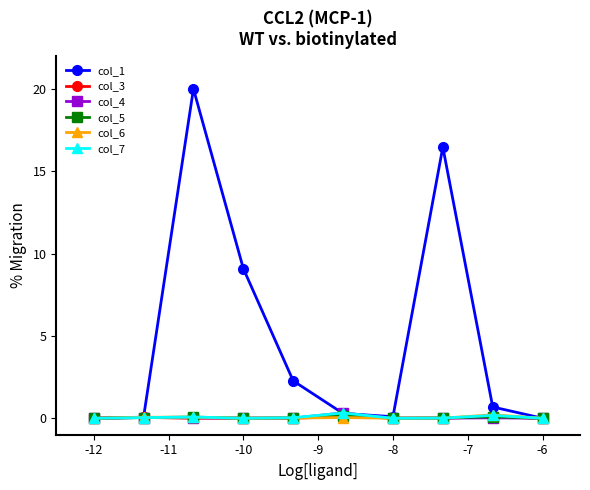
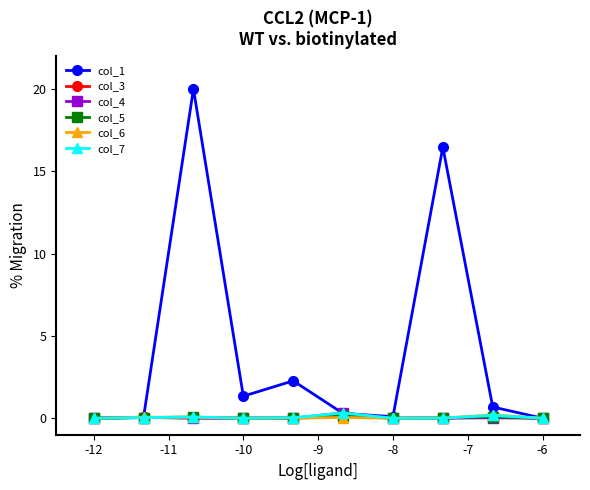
col_1, -10: 9.1 -> 1.3
